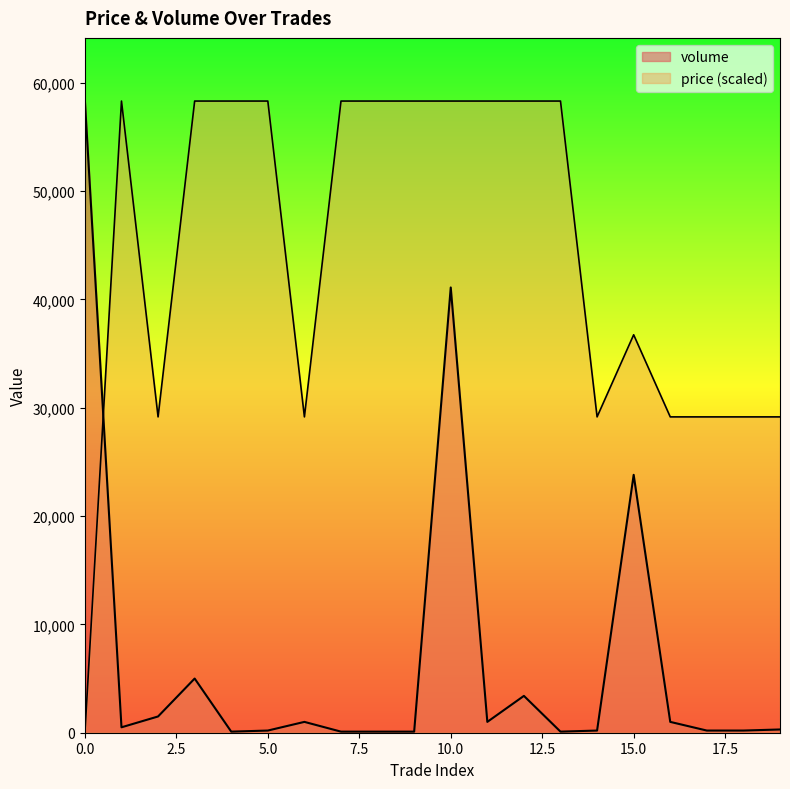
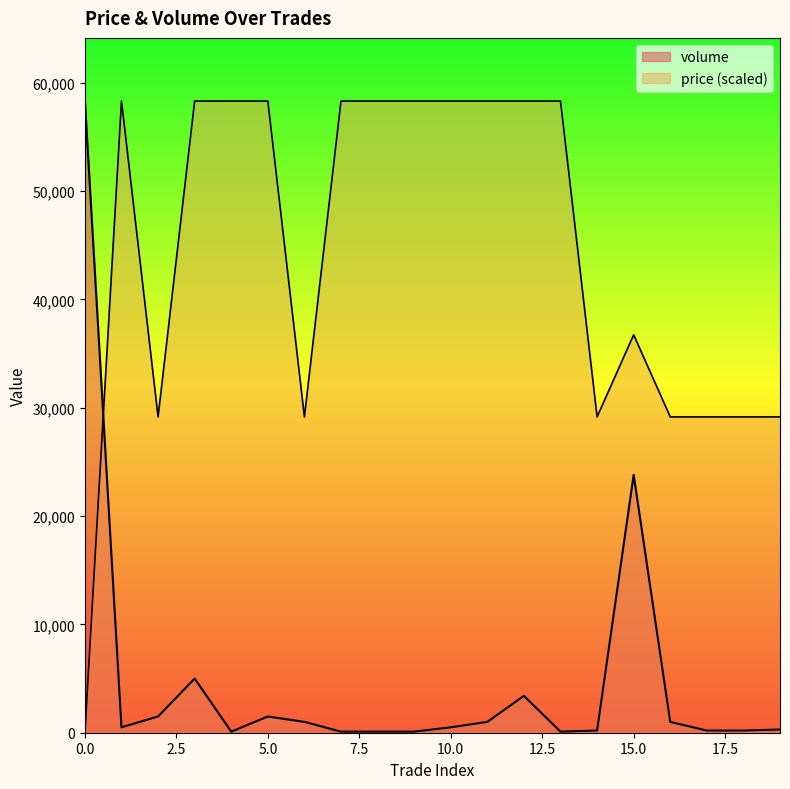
volume, 5.0: 200 -> 1,500
volume, 10.0: 41,100 -> 500
